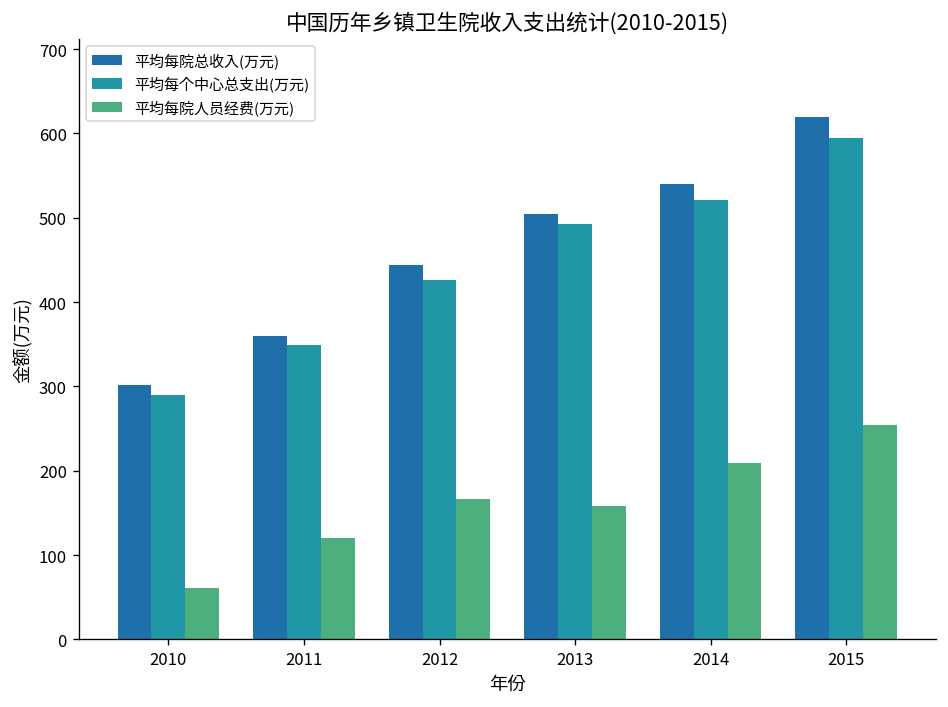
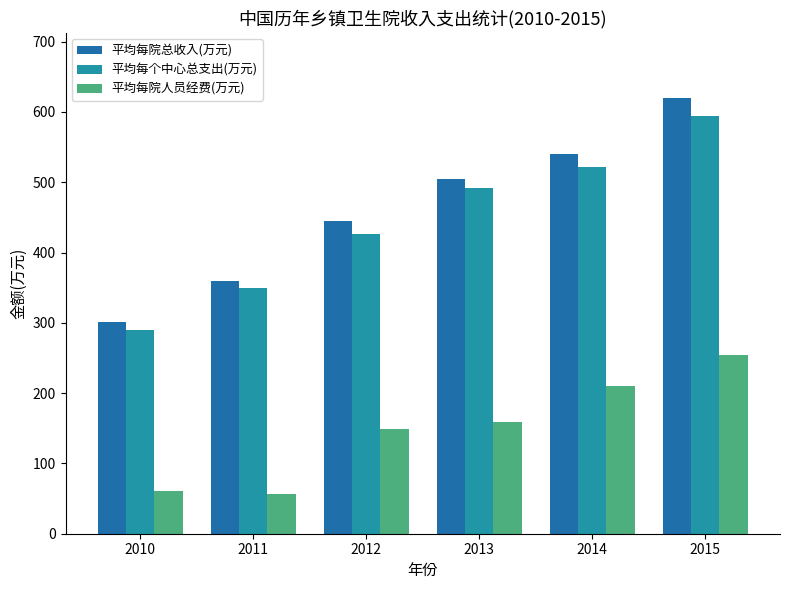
平均每院人员经费(万元), 2011: 120 -> 60
平均每院人员经费(万元), 2012: 170 -> 150
